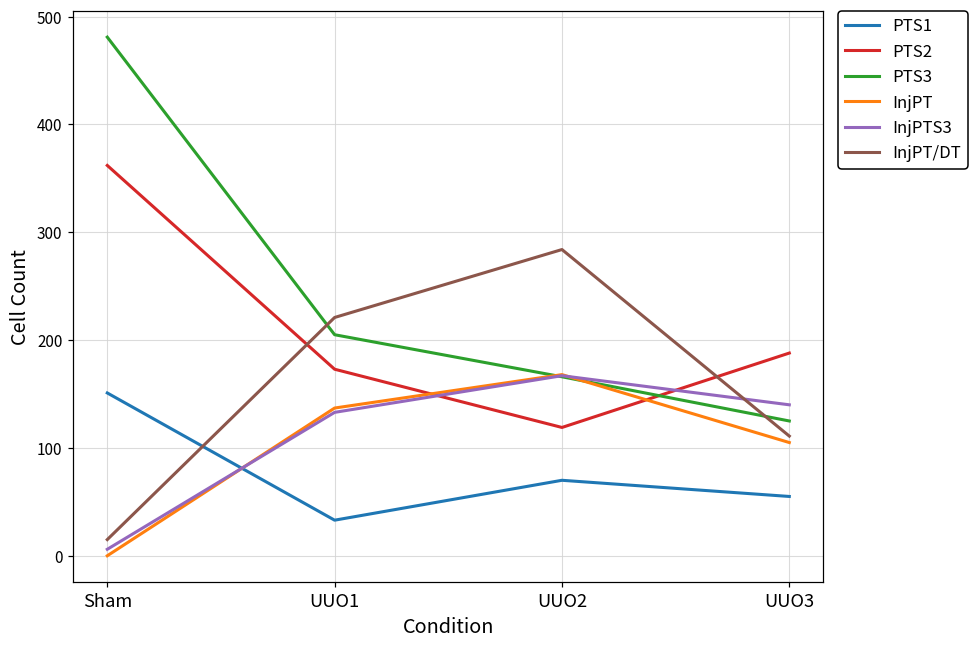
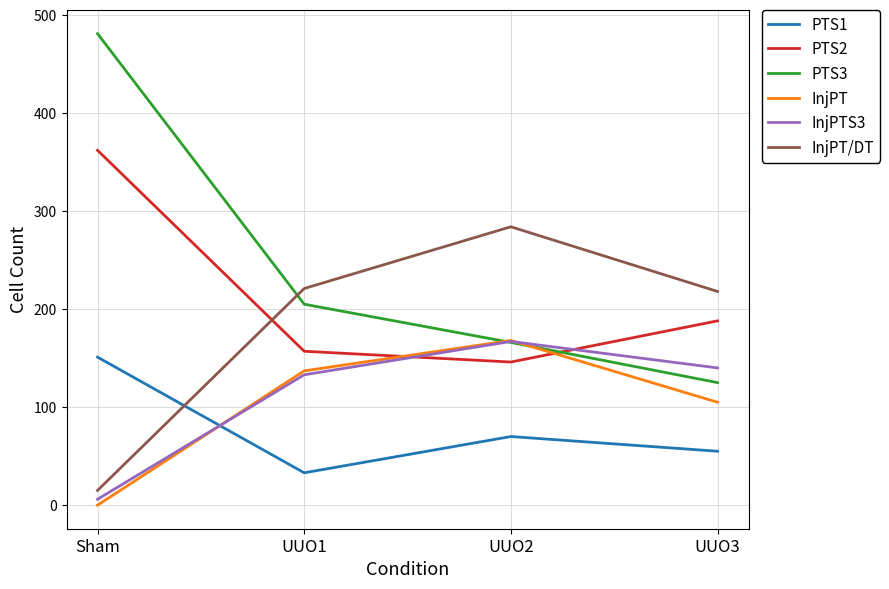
PTS2, UUO1: 170 -> 160
PTS2, UUO2: 120 -> 150
InjPT/DT, UUO3: 110 -> 220
